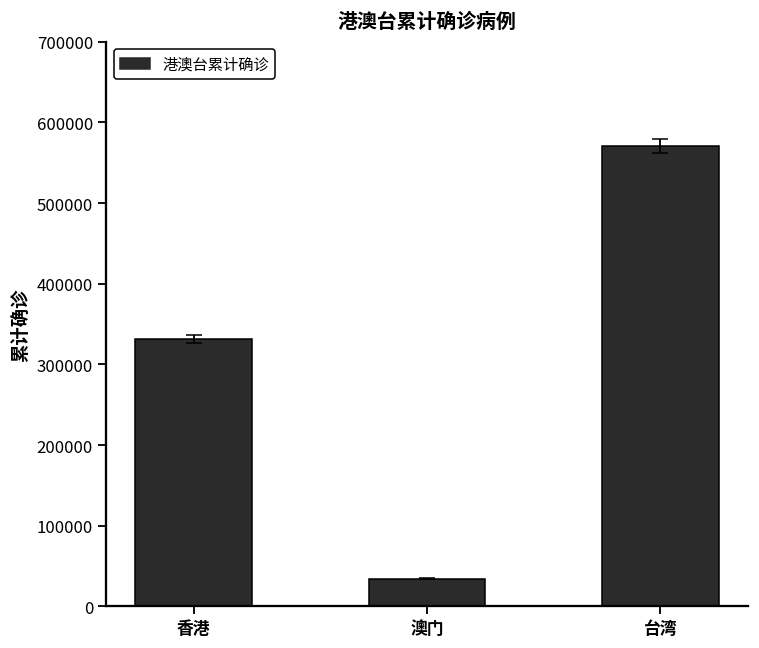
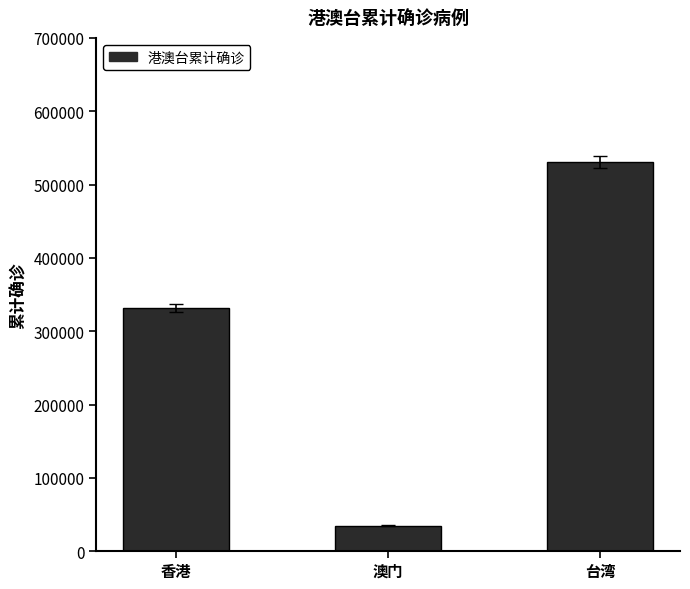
港澳台累计确诊, 台湾: 570000 -> 530000
